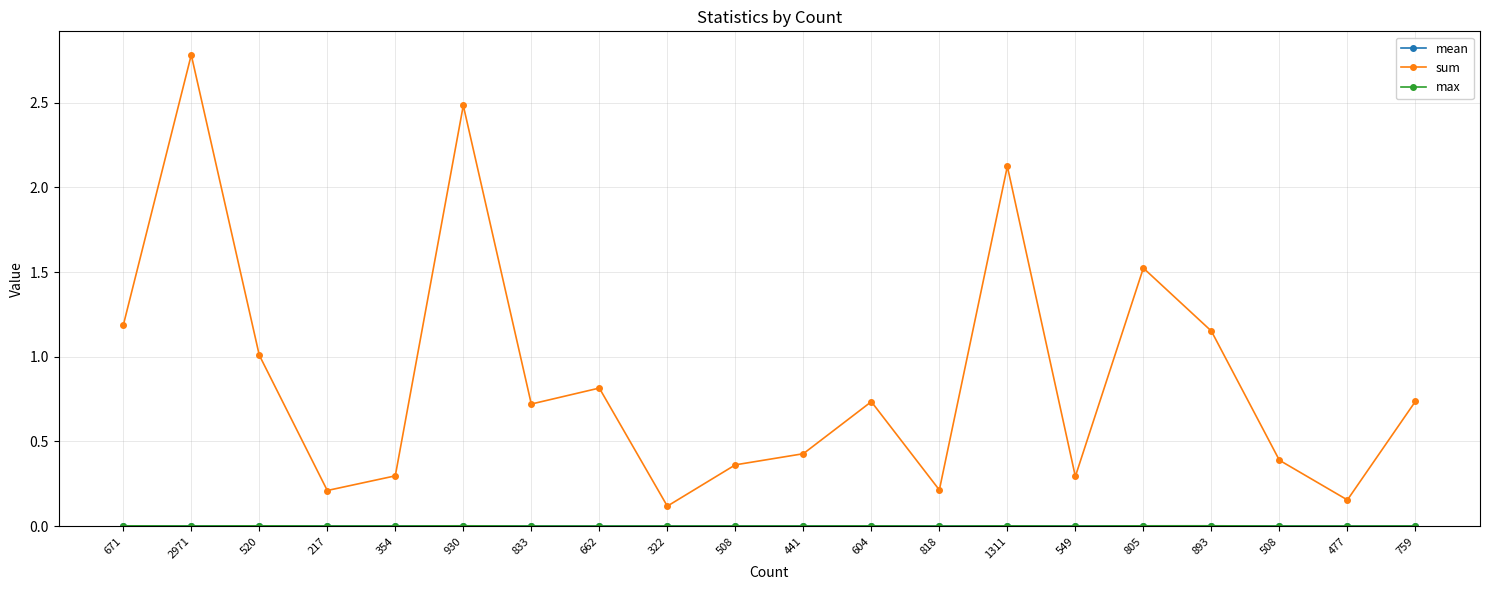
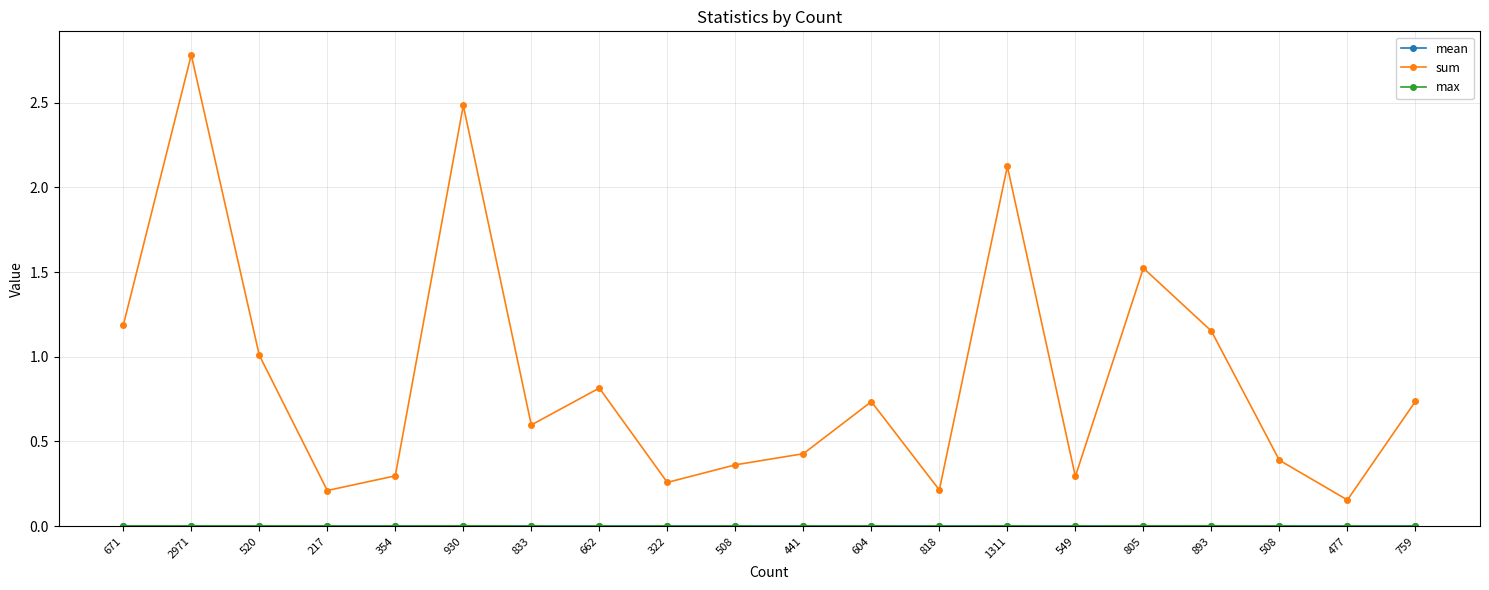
sum, 833: 0.72 -> 0.60
sum, 322: 0.12 -> 0.26
